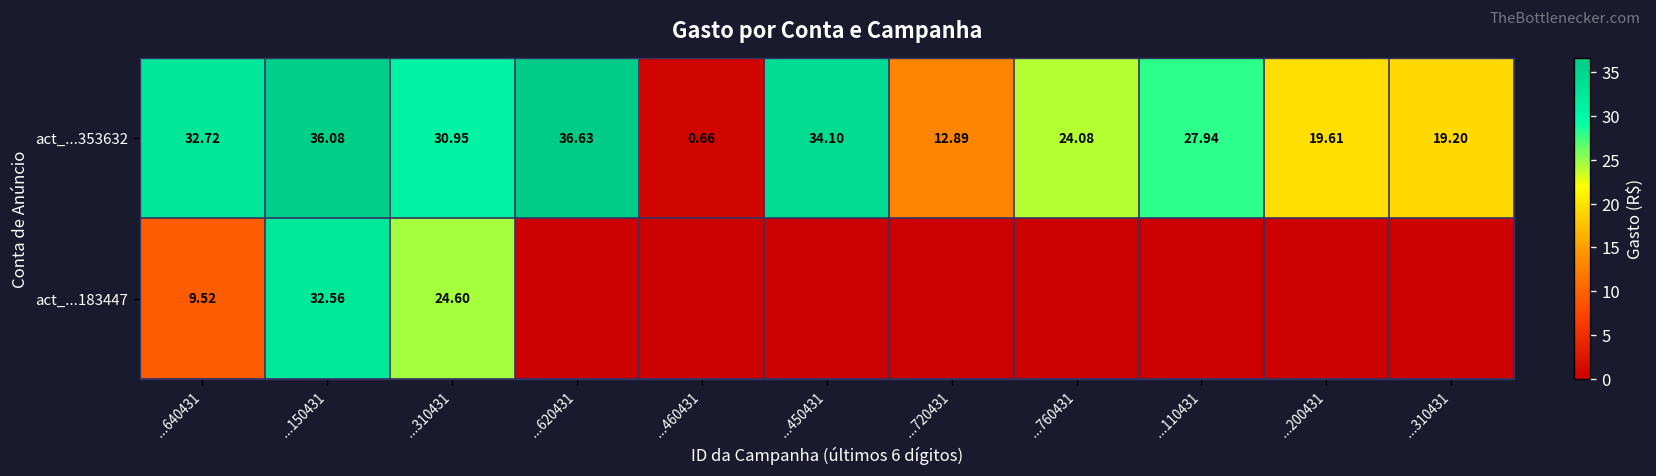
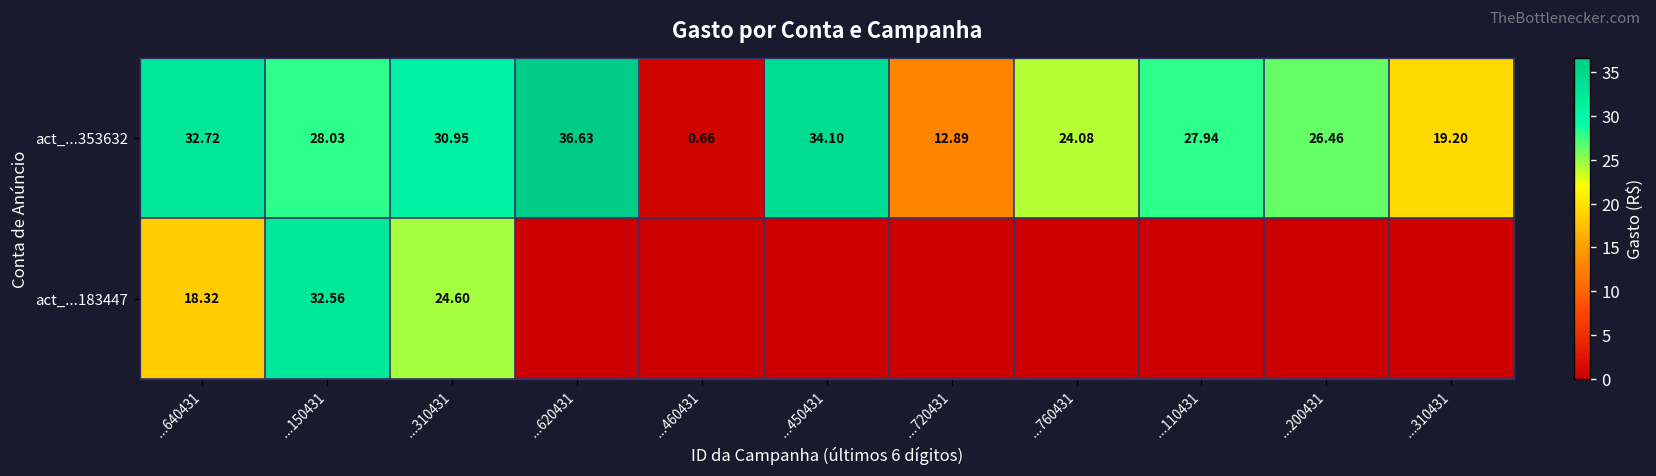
act_...353632, ...150431: 36.08 -> 28.03
act_...353632, ...200431: 19.61 -> 26.46
act_...183447, ...640431: 9.52 -> 18.32
